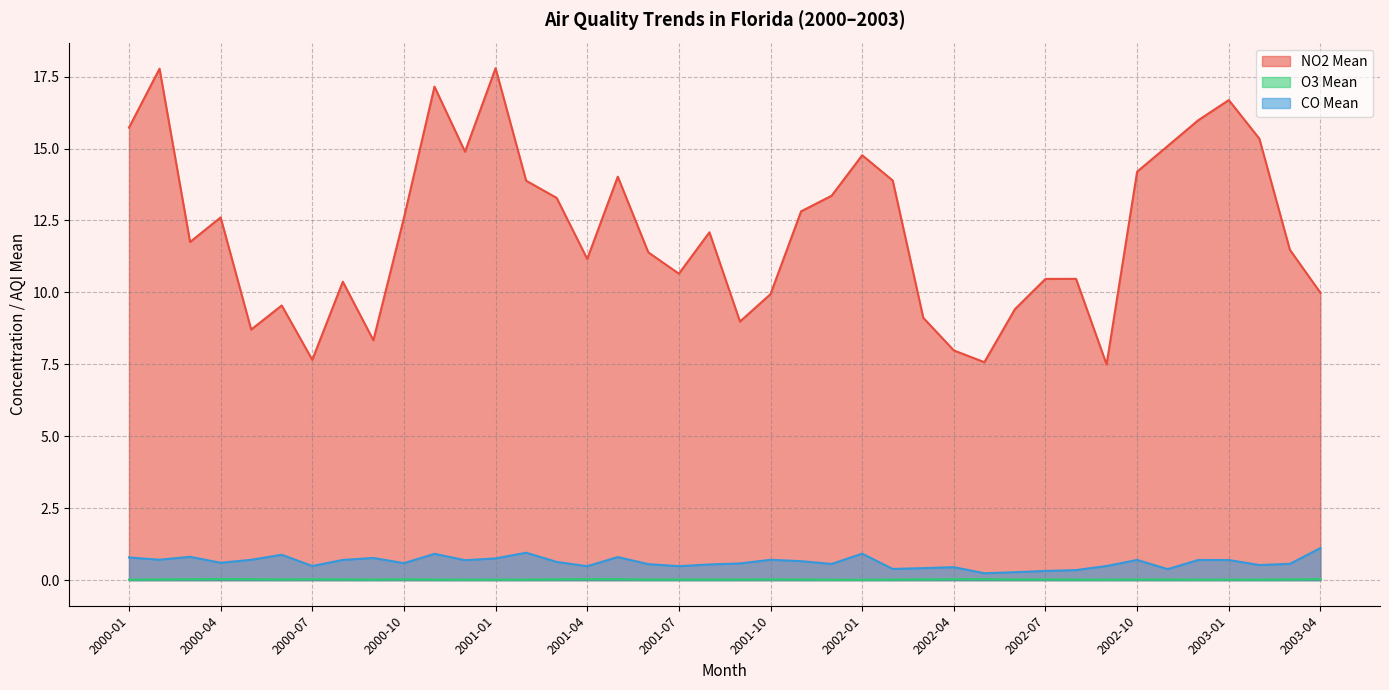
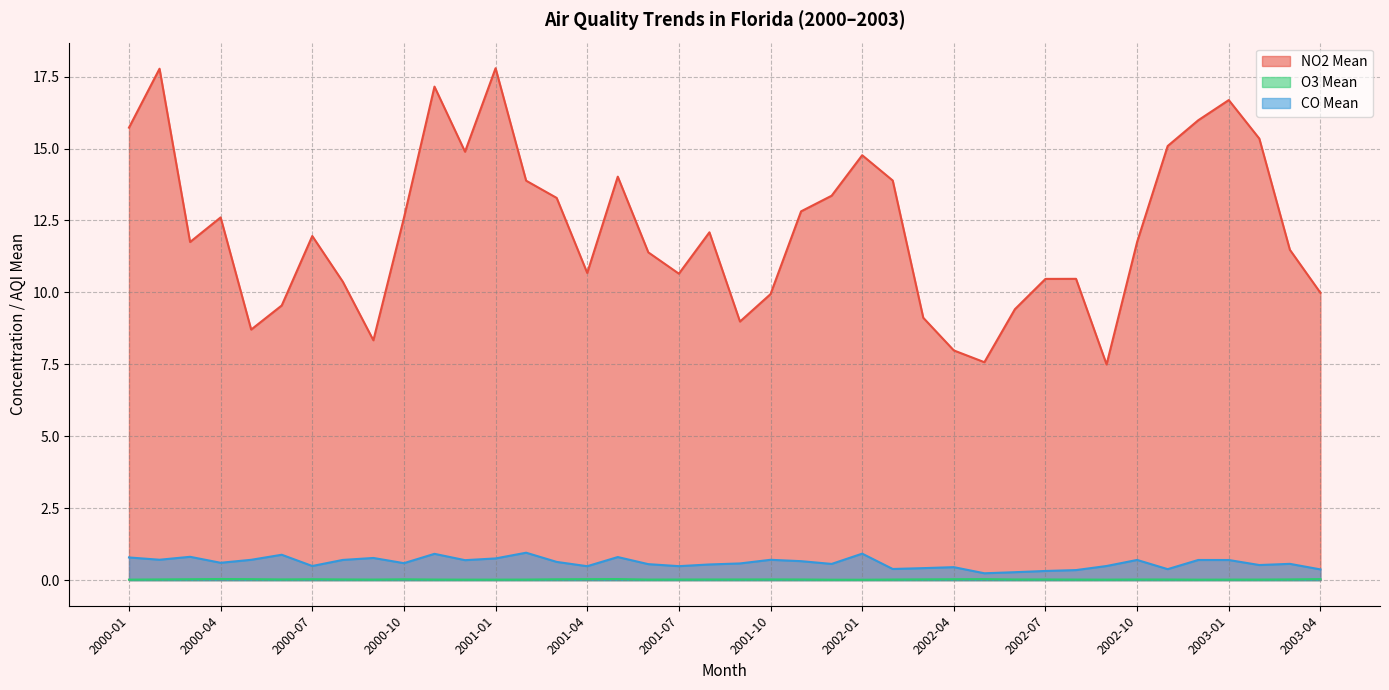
NO2 Mean, 2000-07: 7.7 -> 12.0
NO2 Mean, 2001-04: 11.2 -> 10.7
NO2 Mean, 2002-10: 14.2 -> 11.8
CO Mean, 2003-04: 1.1 -> 0.4
